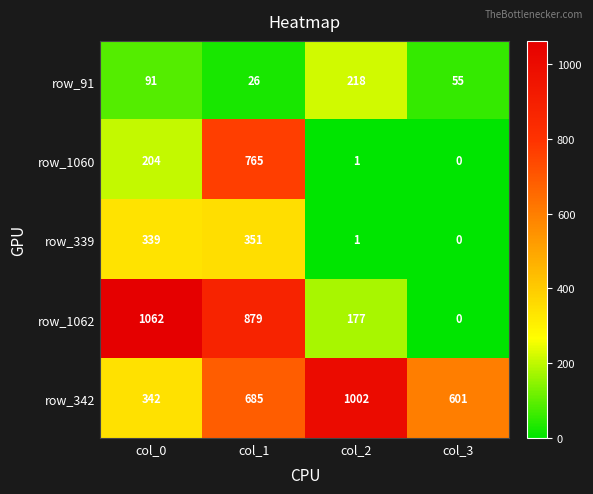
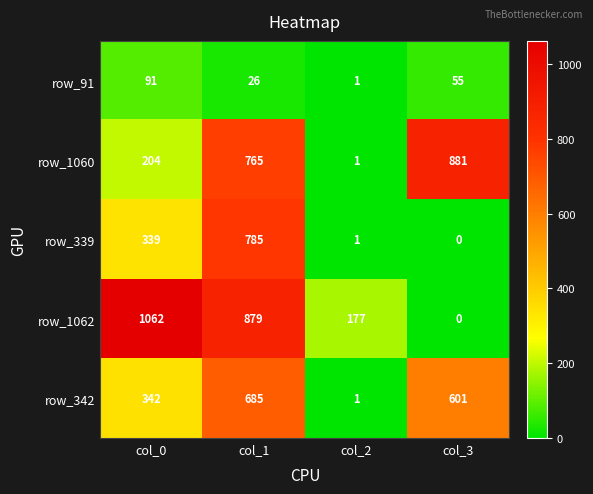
row_91, col_2: 218 -> 1
row_1060, col_3: 0 -> 881
row_339, col_1: 351 -> 785
row_342, col_2: 1002 -> 1
